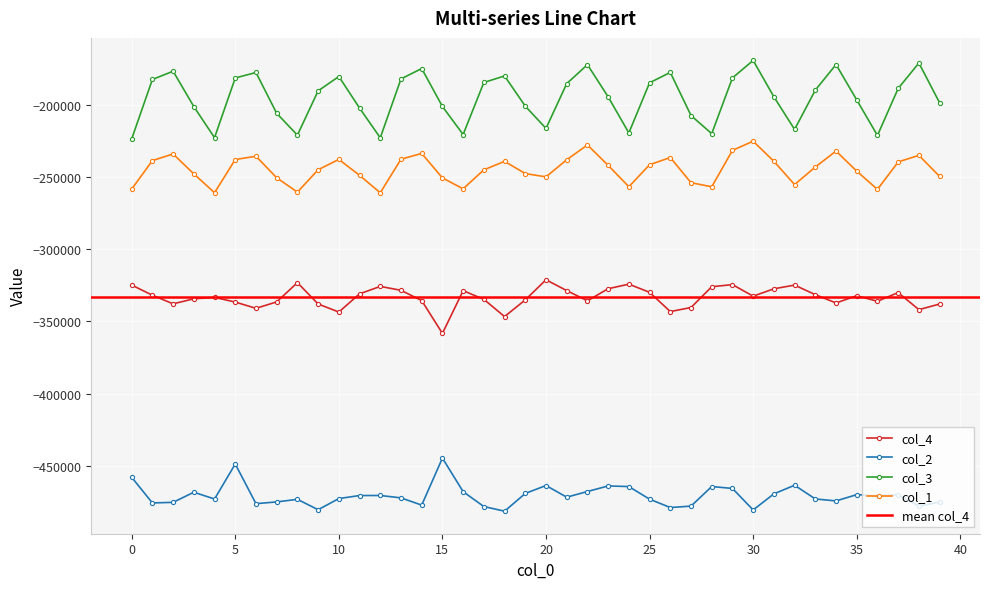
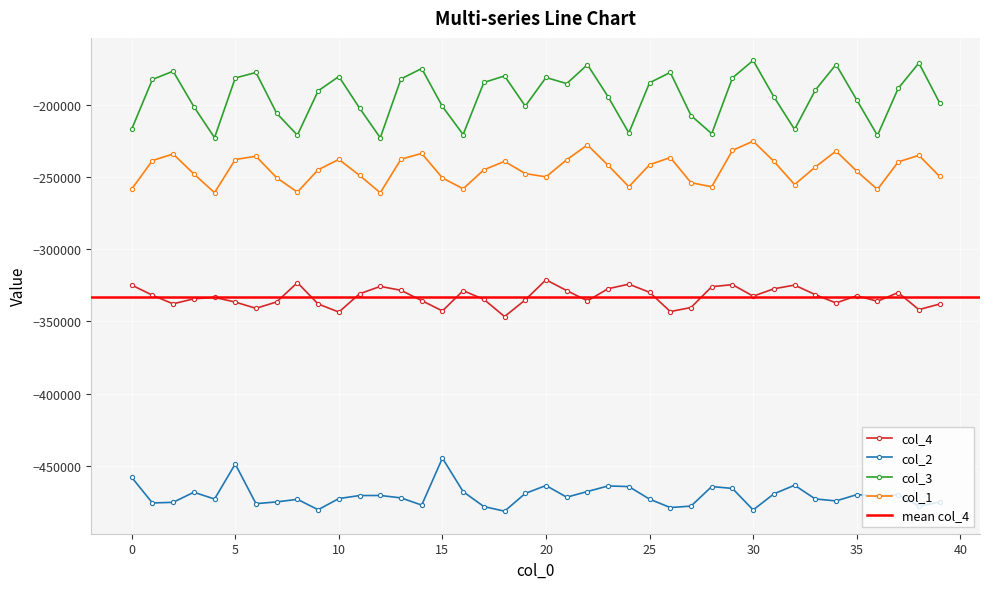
col_3, 0: -224000 -> -217000
col_4, 15: -358000 -> -343000
col_3, 20: -216000 -> -181000
